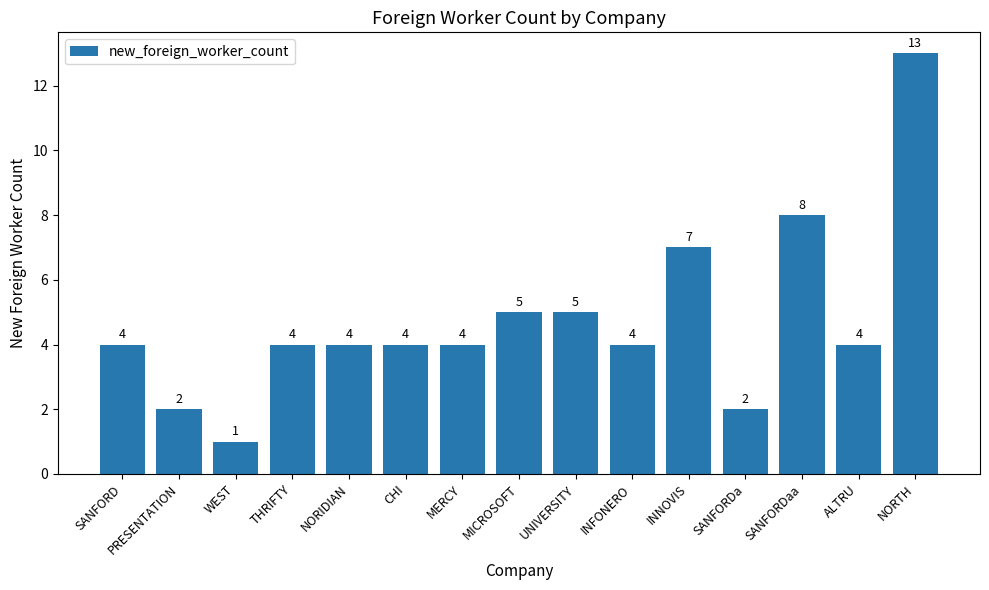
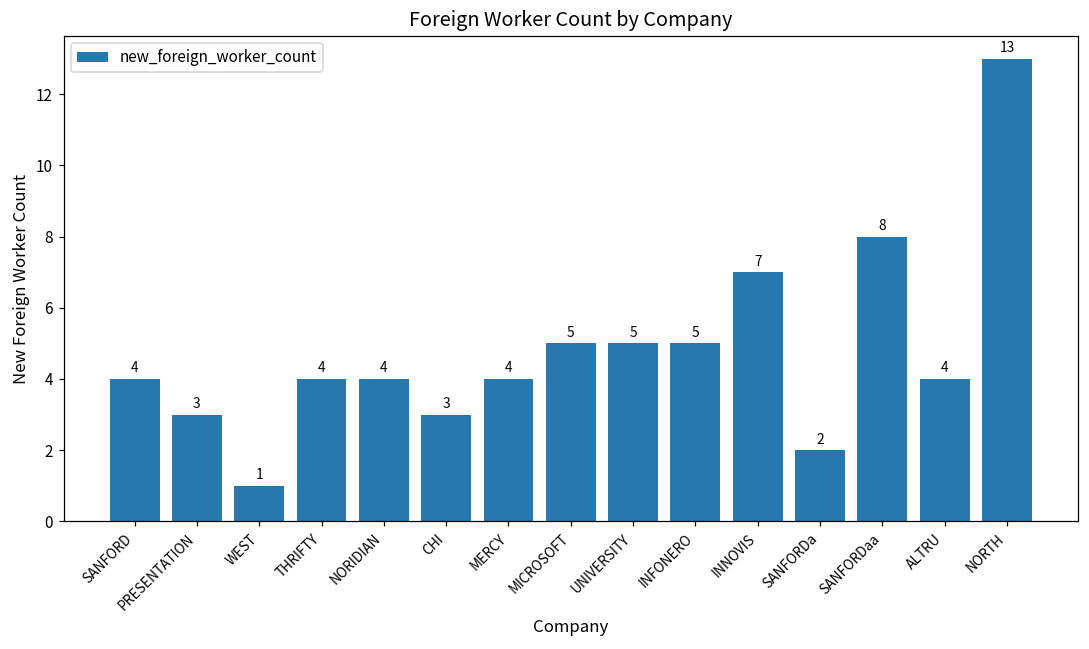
PRESENTATION: 2 -> 3
CHI: 4 -> 3
INFONERO: 4 -> 5
